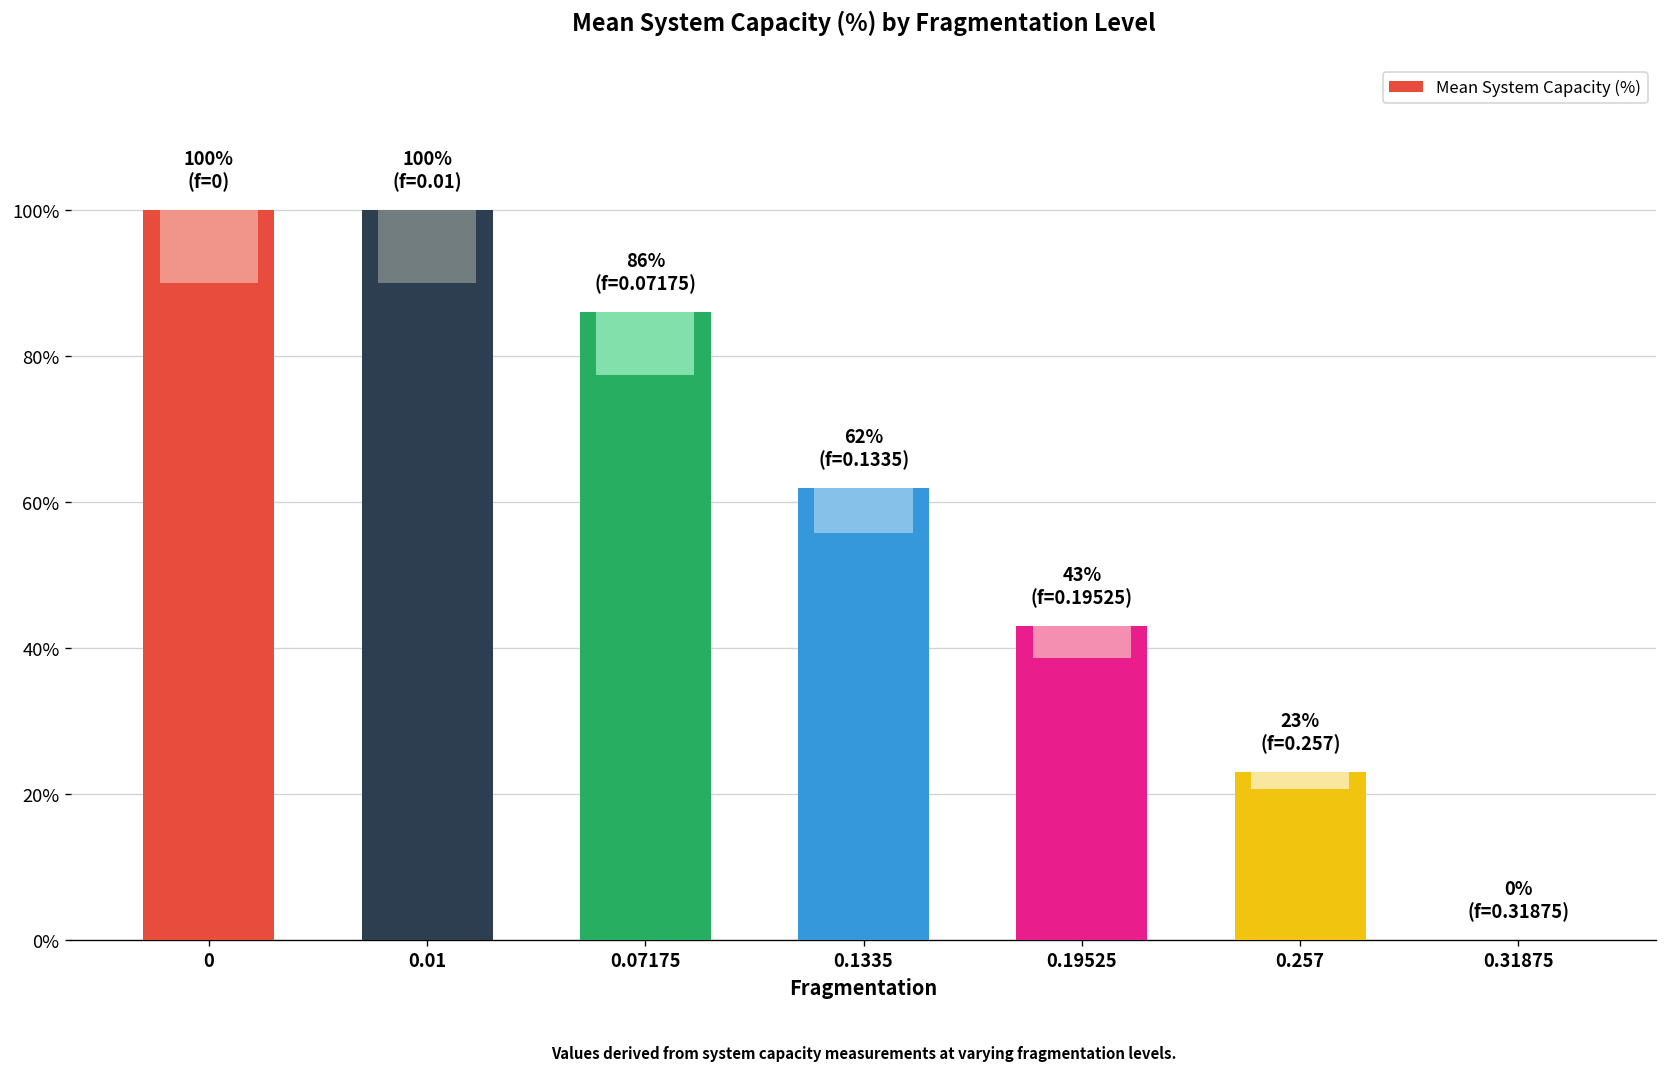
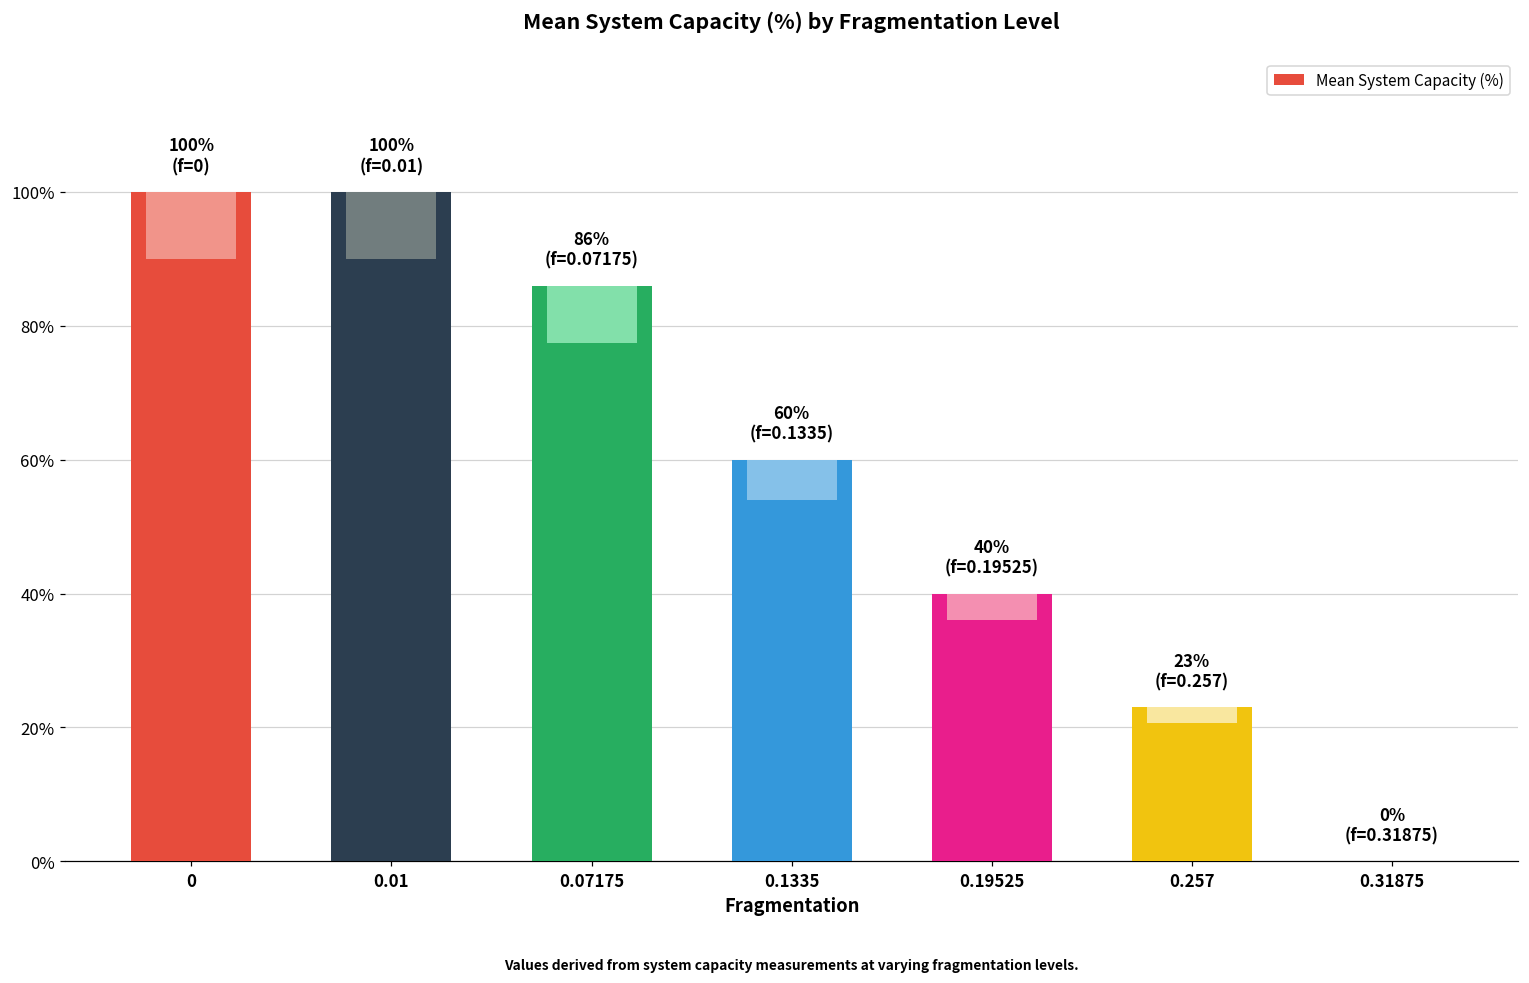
Mean System Capacity (%), 0.1335: 62% -> 60%
Mean System Capacity (%), 0.19525: 43% -> 40%
